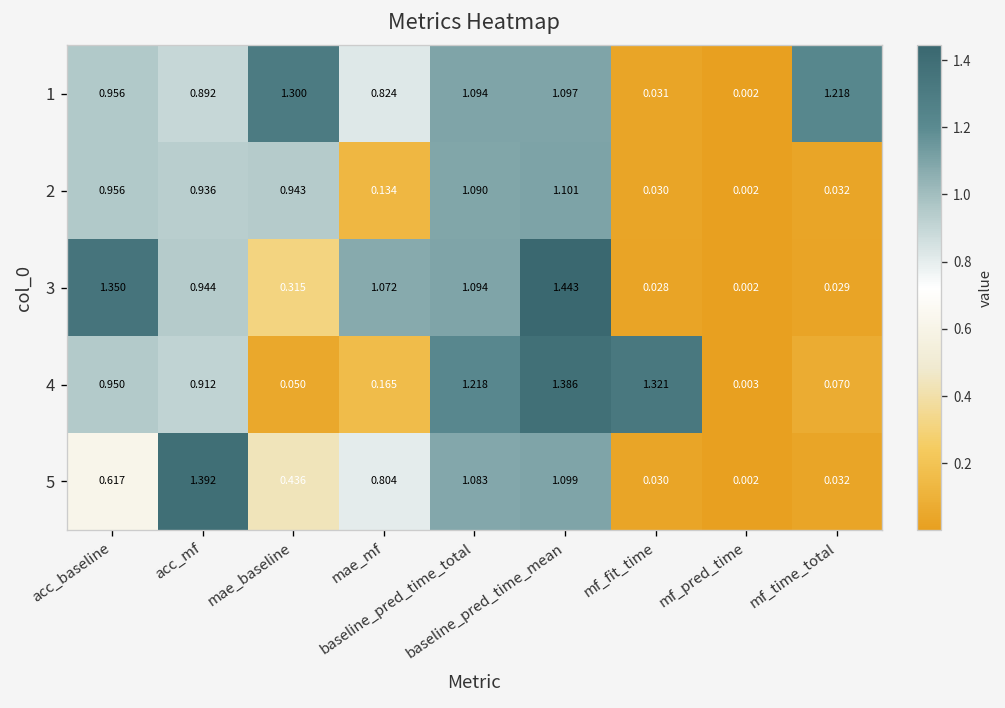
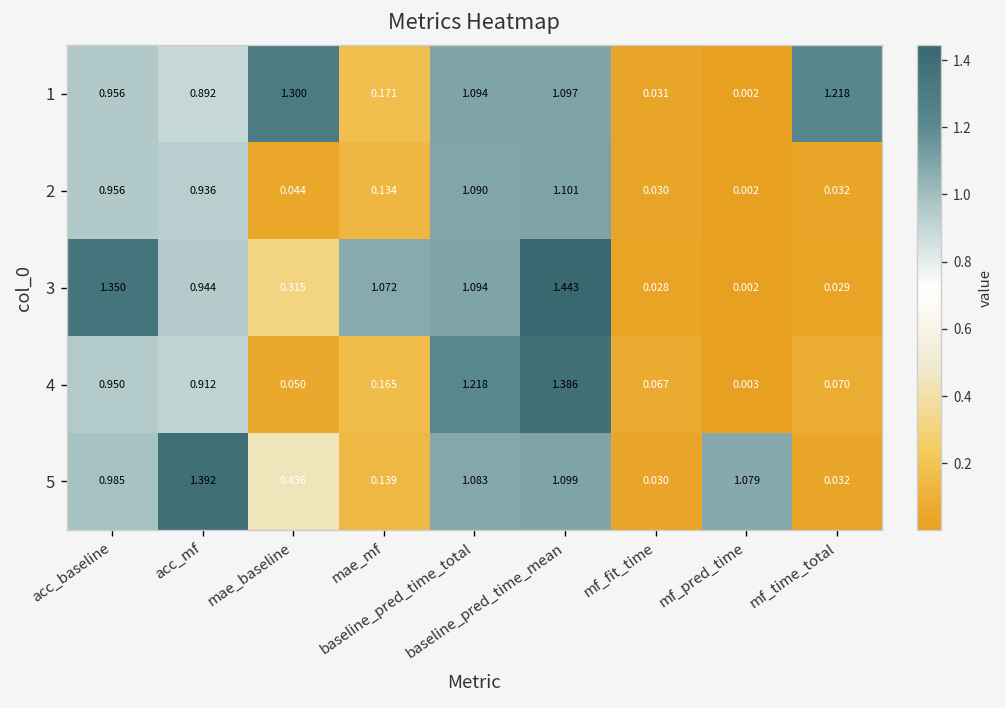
1, mae_mf: 0.824 -> 0.171
2, mae_baseline: 0.943 -> 0.044
4, mf_fit_time: 1.321 -> 0.067
5, acc_baseline: 0.617 -> 0.985
5, mae_mf: 0.804 -> 0.139
5, mf_pred_time: 0.002 -> 1.079
